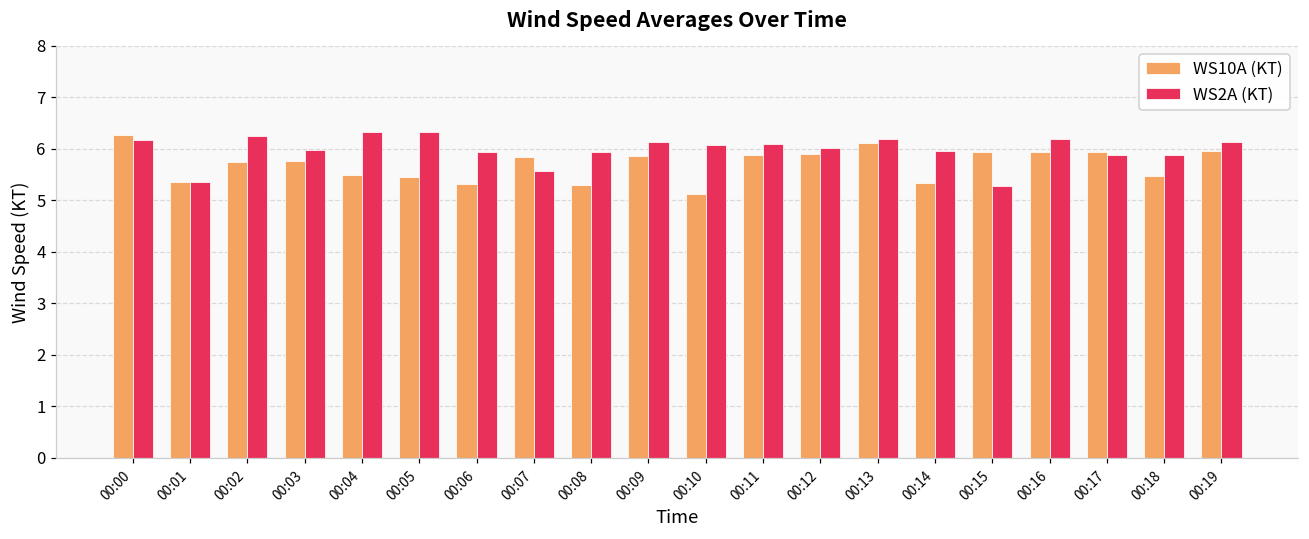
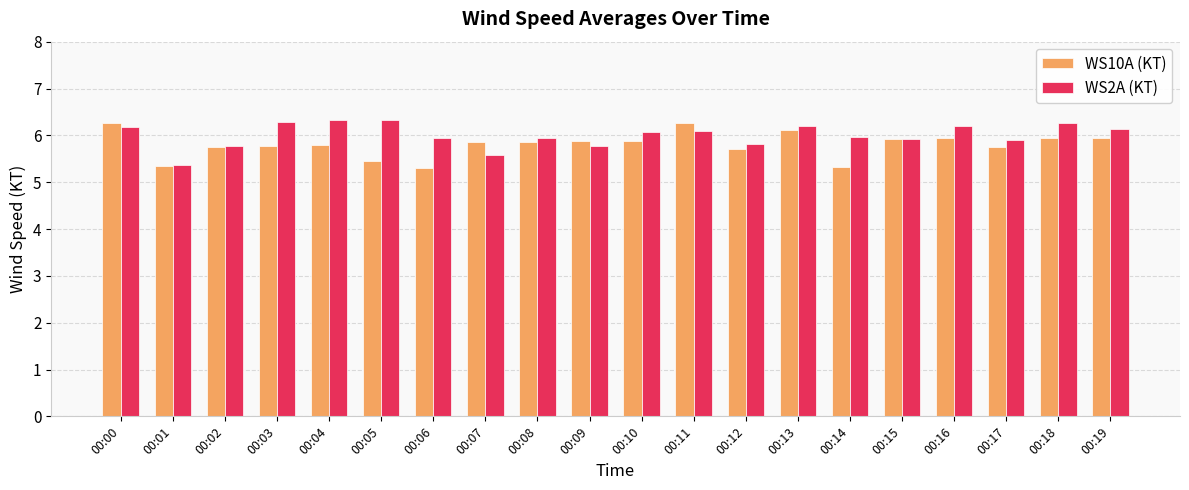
WS2A (KT), 00:02: 6.3 -> 5.8
WS2A (KT), 00:03: 6.0 -> 6.3
WS10A (KT), 00:04: 5.5 -> 5.8
WS10A (KT), 00:08: 5.3 -> 5.9
WS2A (KT), 00:09: 6.1 -> 5.8
WS10A (KT), 00:10: 5.1 -> 5.9
WS10A (KT), 00:11: 5.9 -> 6.3
WS10A (KT), 00:12: 5.9 -> 5.7
WS2A (KT), 00:12: 6.0 -> 5.8
WS2A (KT), 00:15: 5.3 -> 5.9
WS10A (KT), 00:17: 5.9 -> 5.8
WS10A (KT), 00:18: 5.5 -> 6.0
WS2A (KT), 00:18: 5.9 -> 6.3
